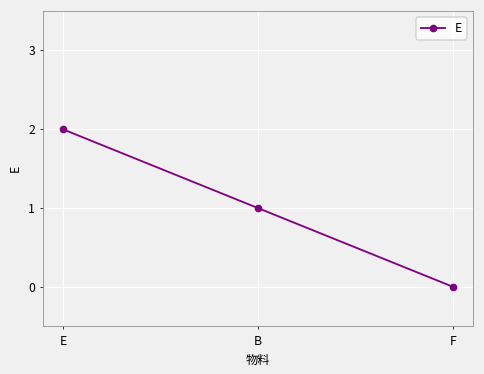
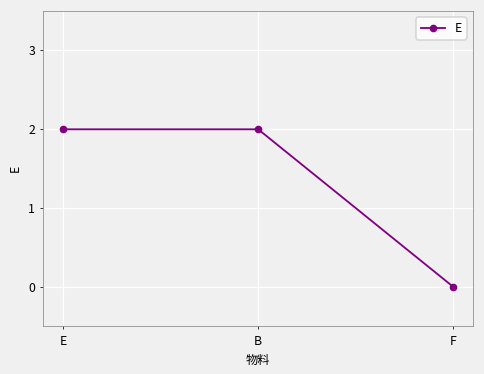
B: 1 -> 2
